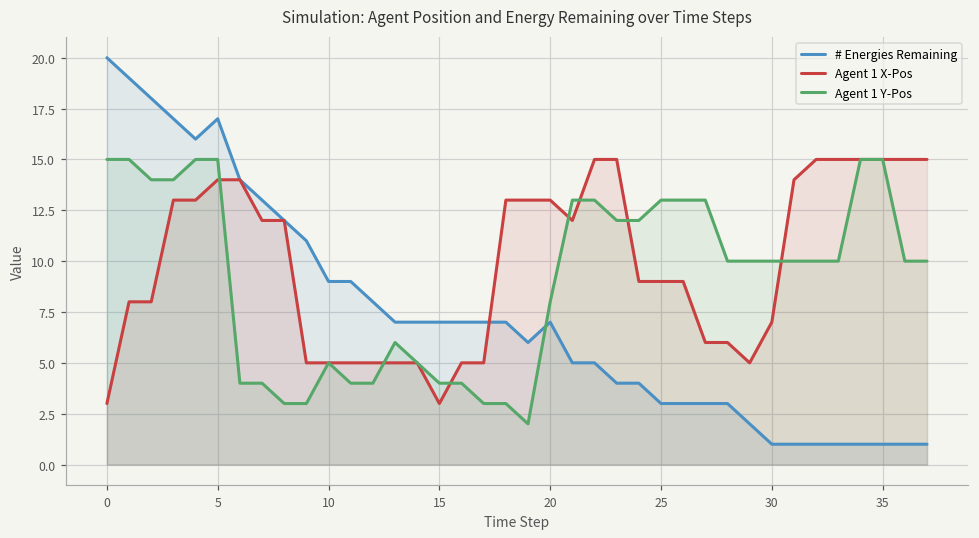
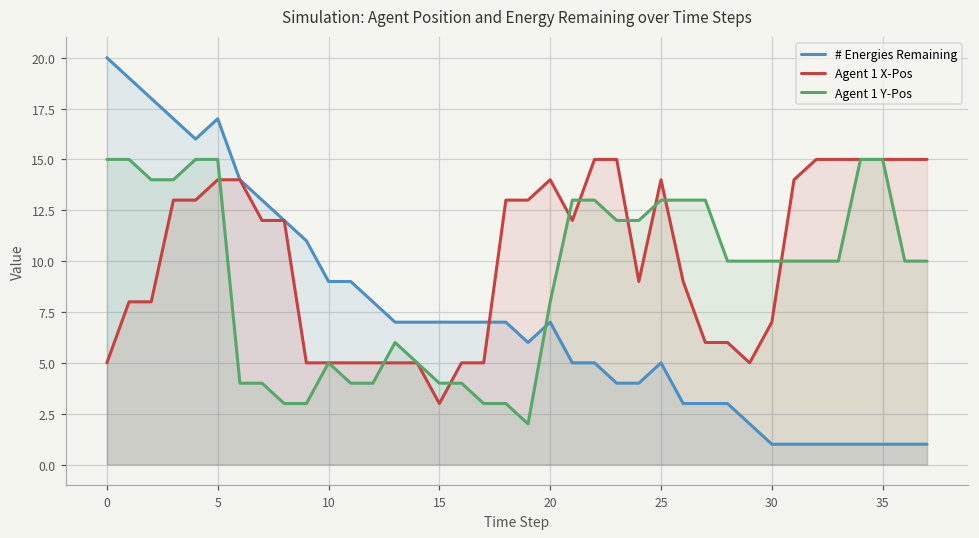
Agent 1 X-Pos, 0: 3 -> 5
Agent 1 X-Pos, 20: 13 -> 14
# Energies Remaining, 25: 3 -> 5
Agent 1 X-Pos, 25: 9 -> 14
